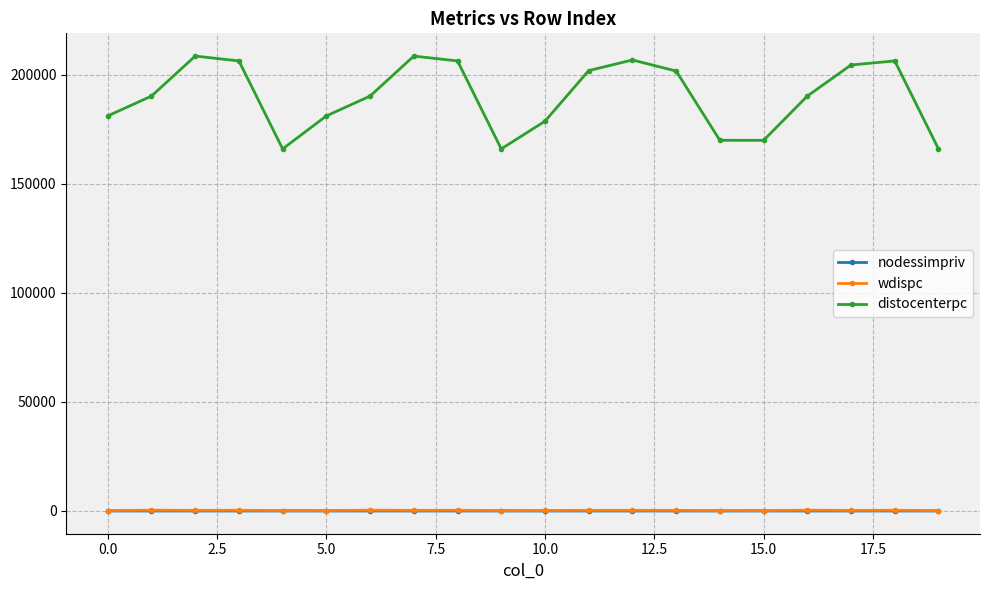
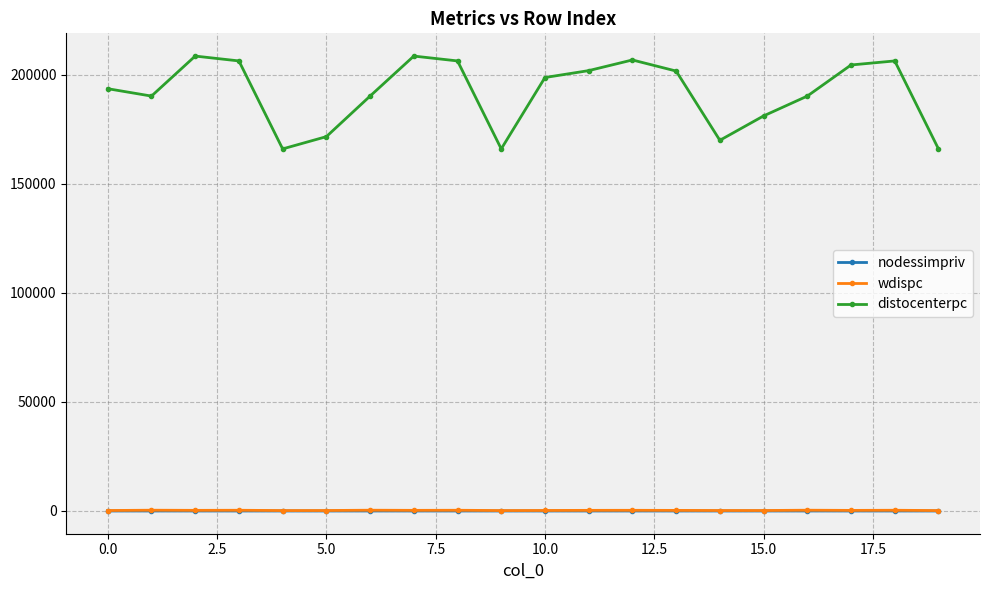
distocenterpc, 0.0: 181000 -> 194000
distocenterpc, 5.0: 181000 -> 172000
distocenterpc, 10.0: 179000 -> 199000
distocenterpc, 15.0: 170000 -> 181000
